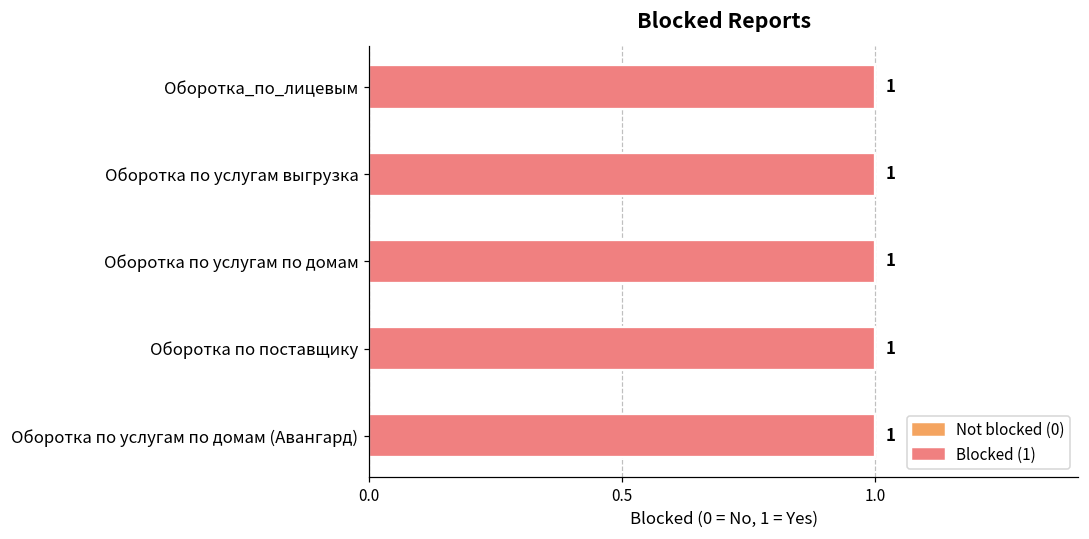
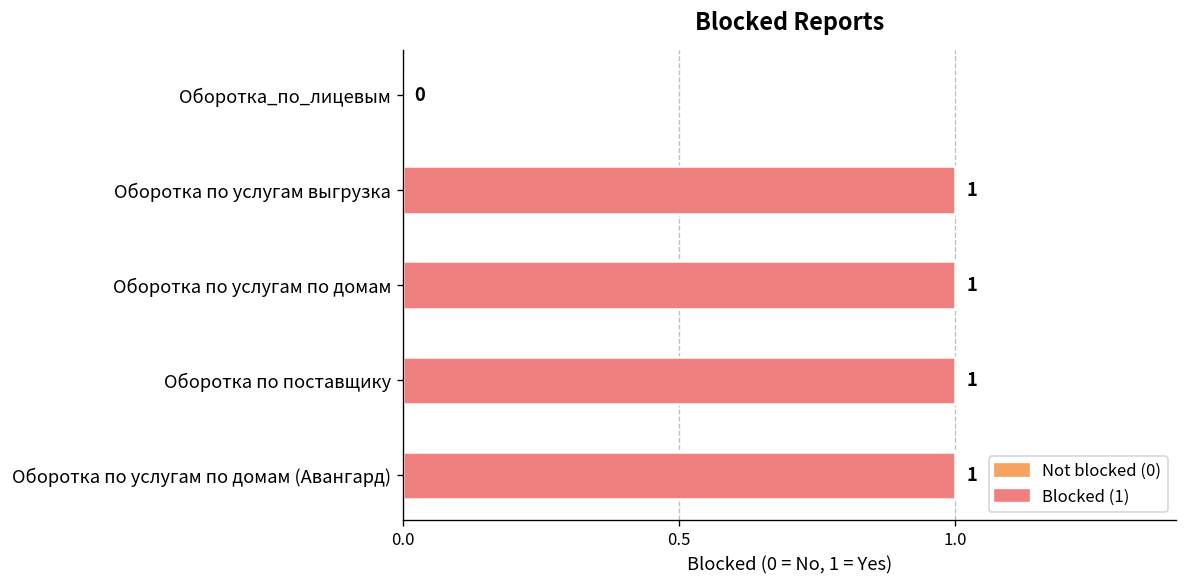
Оборотка_по_лицевым: 1 -> 0
